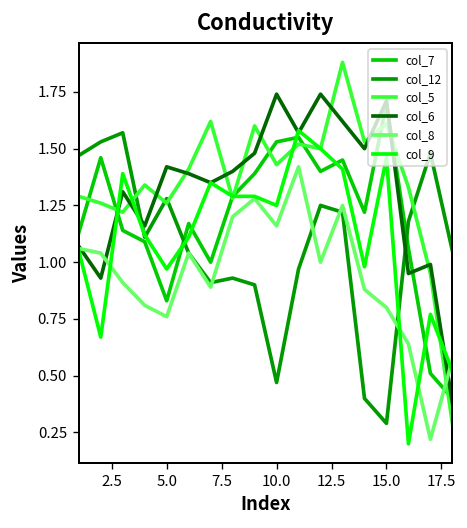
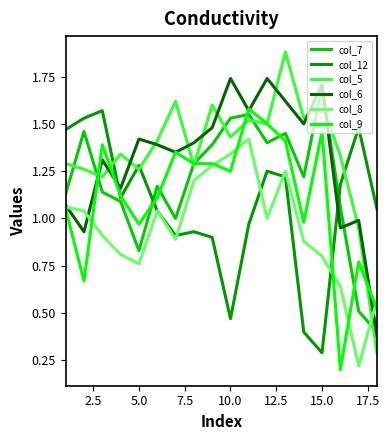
col_8, 10.0: 1.16 -> 1.34
